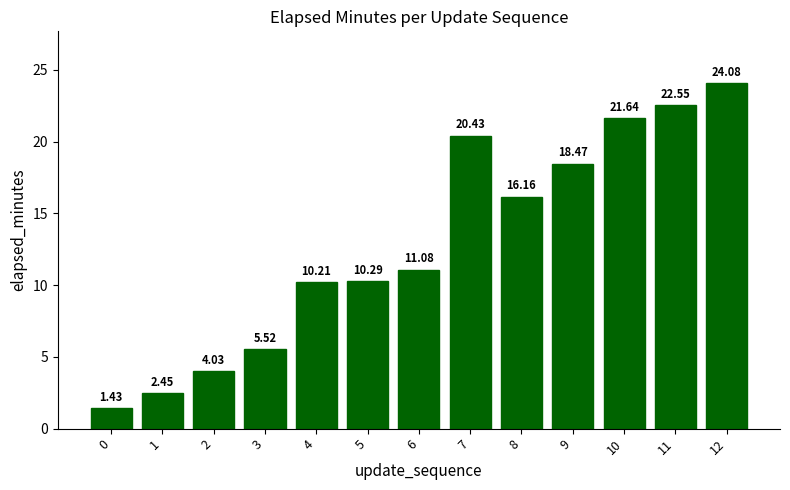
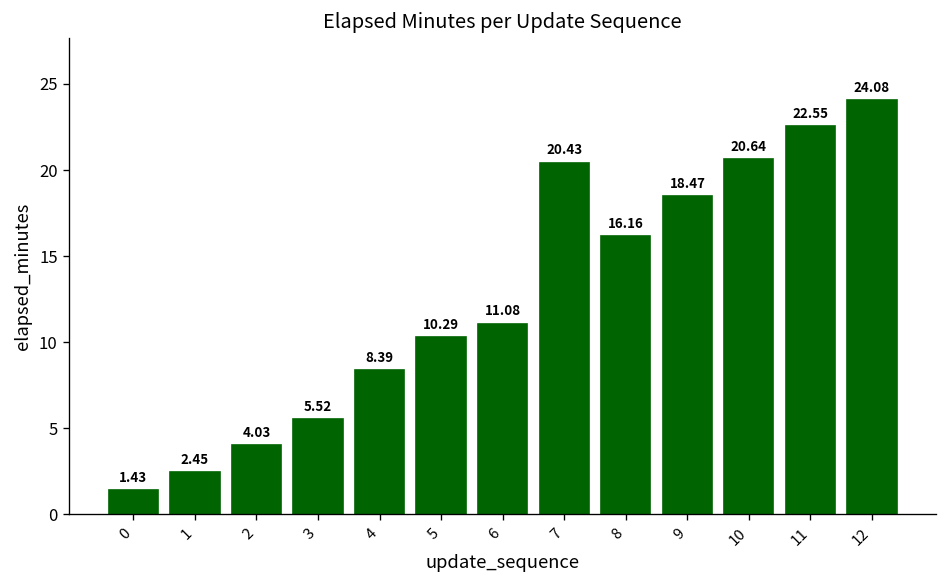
4: 10.21 -> 8.39
10: 21.64 -> 20.64
